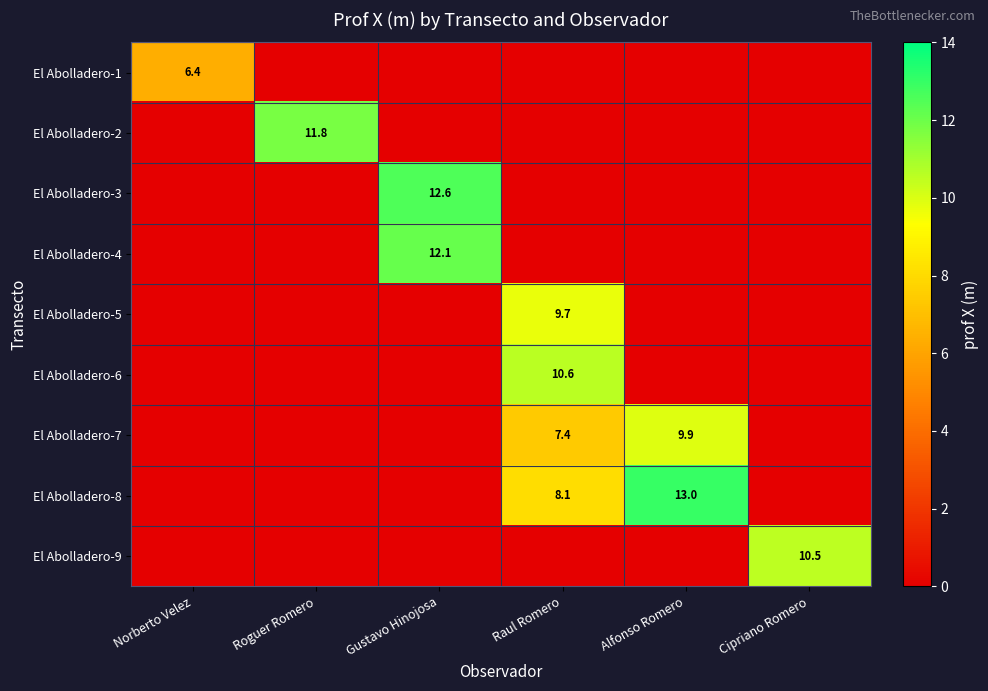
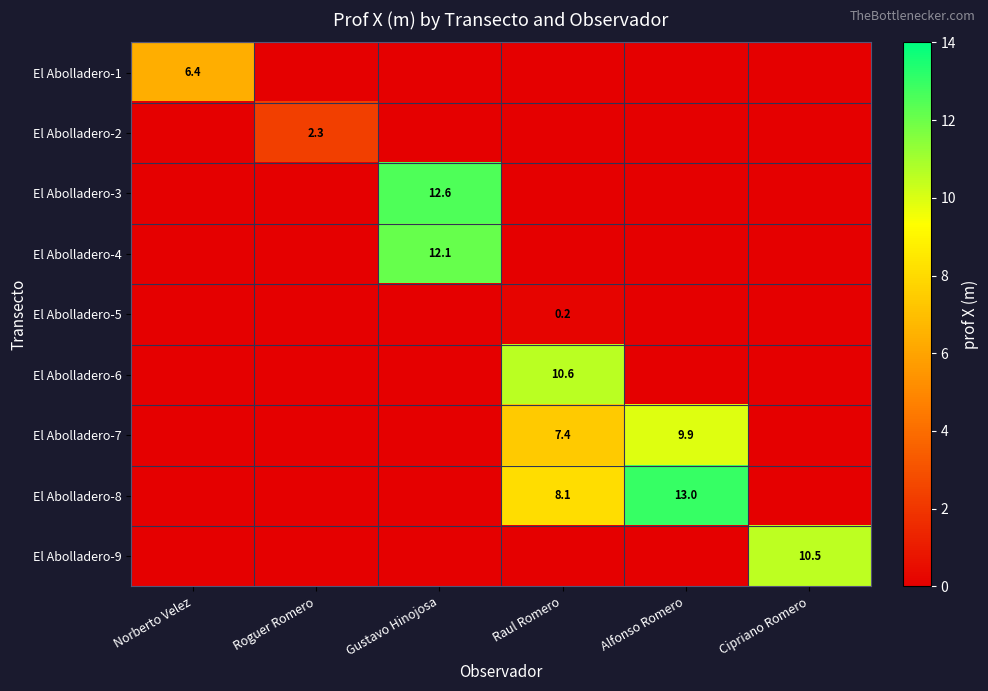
El Abolladero-2, Roguer Romero: 11.8 -> 2.3
El Abolladero-5, Raul Romero: 9.7 -> 0.2
